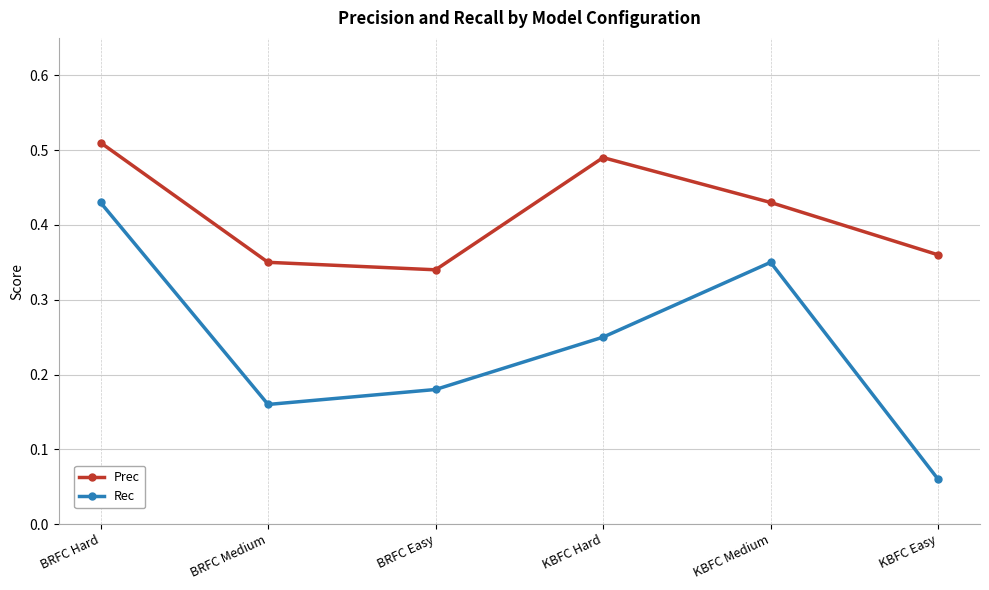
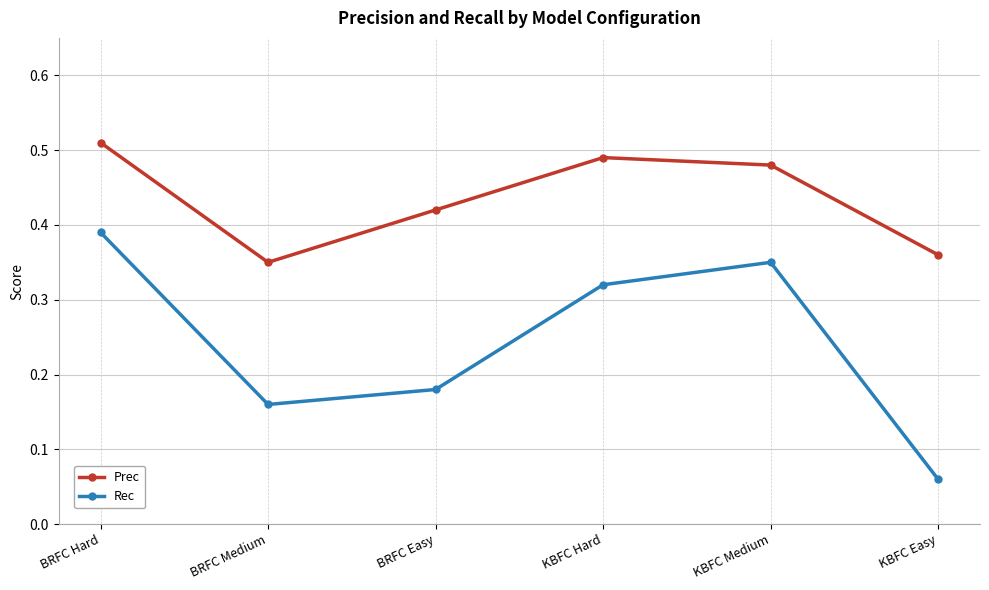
Rec, BRFC Hard: 0.43 -> 0.39
Prec, BRFC Easy: 0.34 -> 0.42
Rec, KBFC Hard: 0.25 -> 0.32
Prec, KBFC Medium: 0.43 -> 0.48
